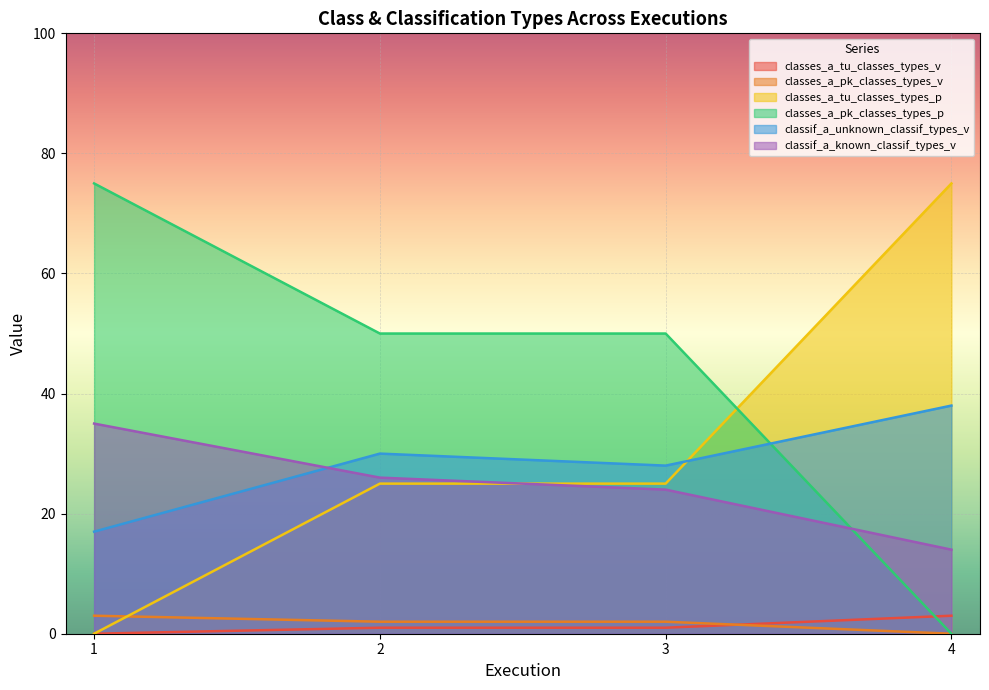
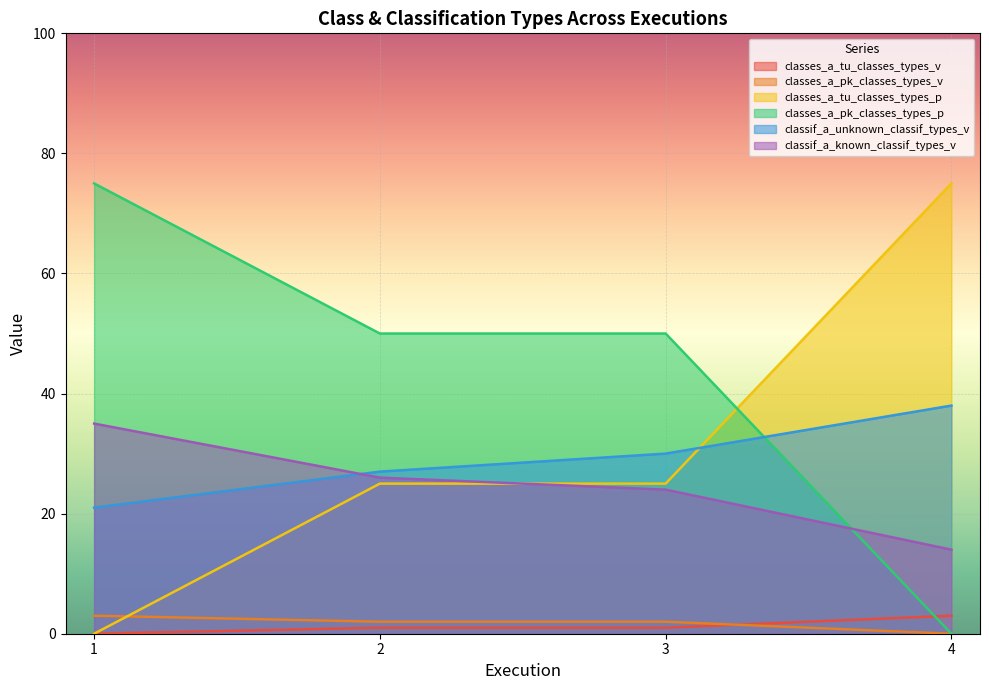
classif_a_unknown_classif_types_v, 1: 17 -> 21
classif_a_unknown_classif_types_v, 2: 30 -> 27
classif_a_unknown_classif_types_v, 3: 28 -> 30
